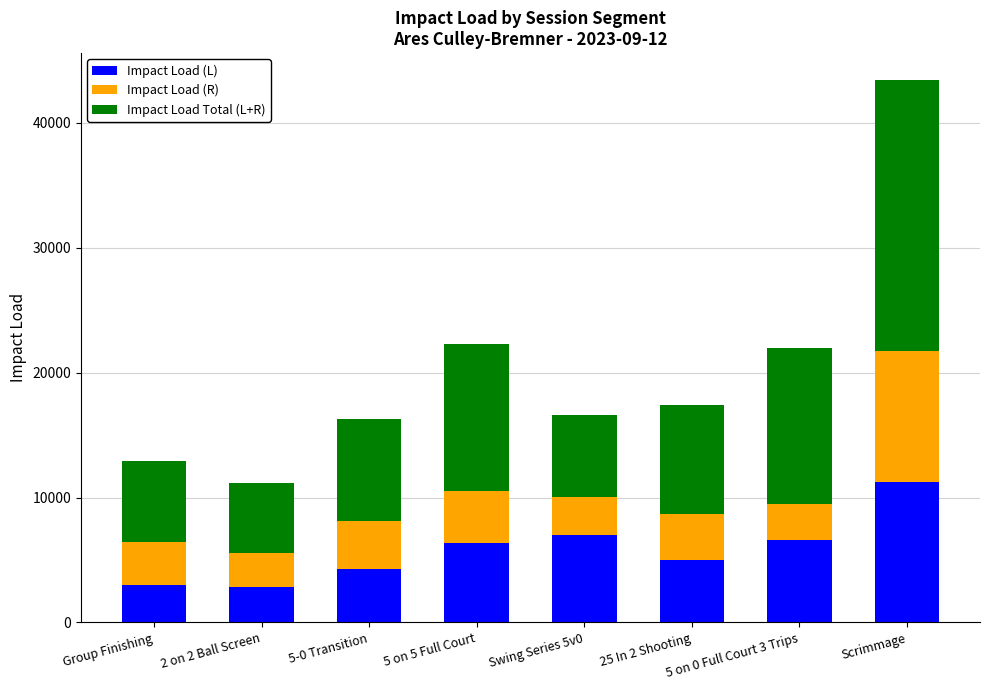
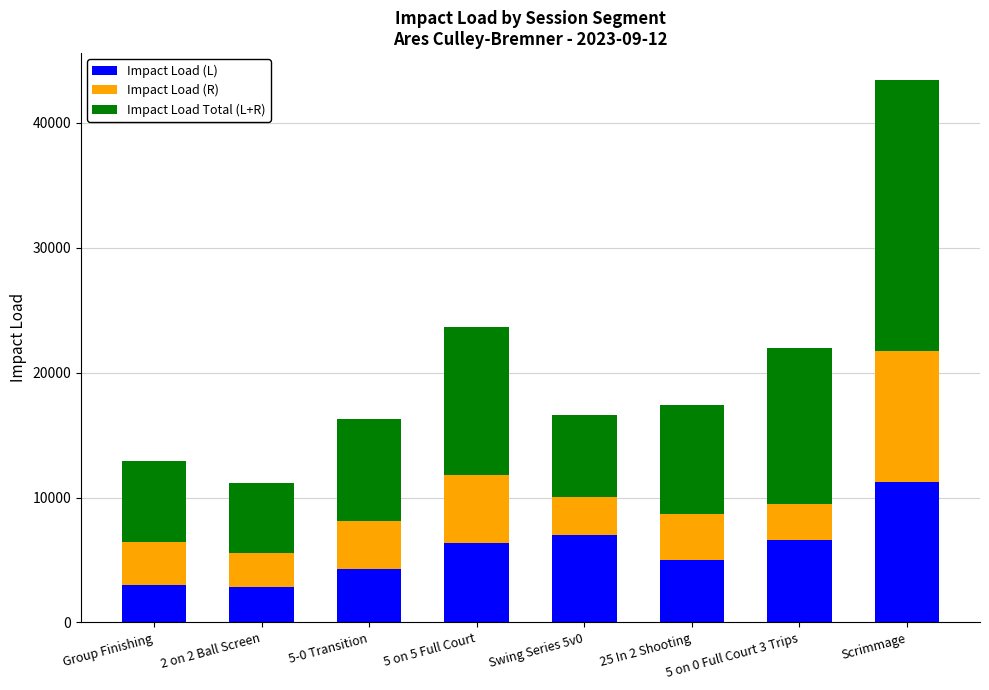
Impact Load (R), 5 on 5 Full Court: 4200 -> 5500
